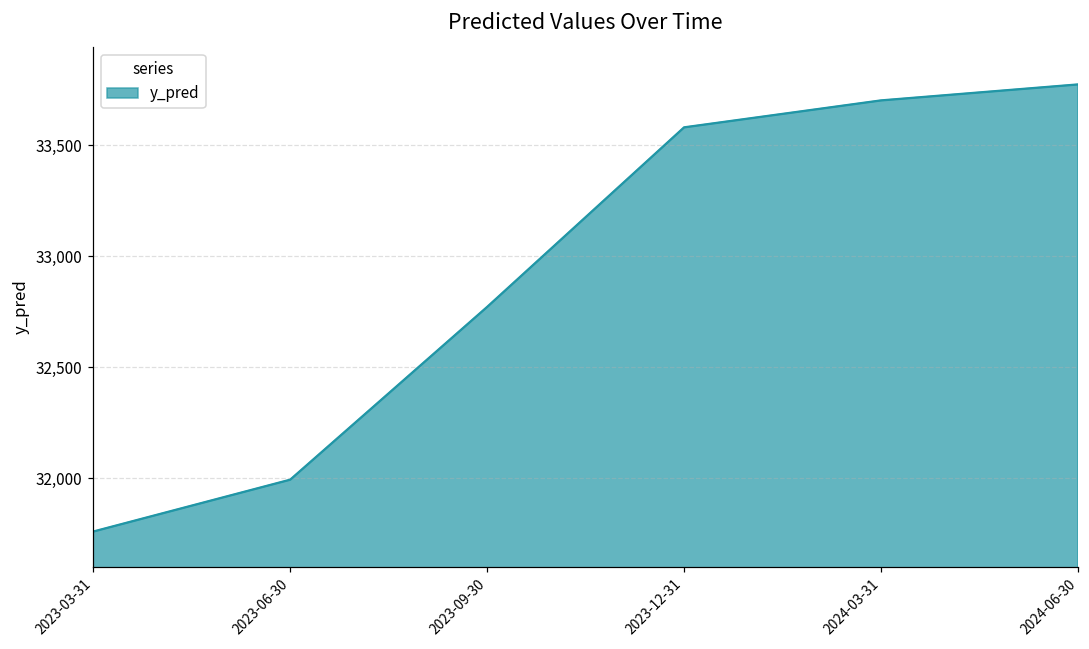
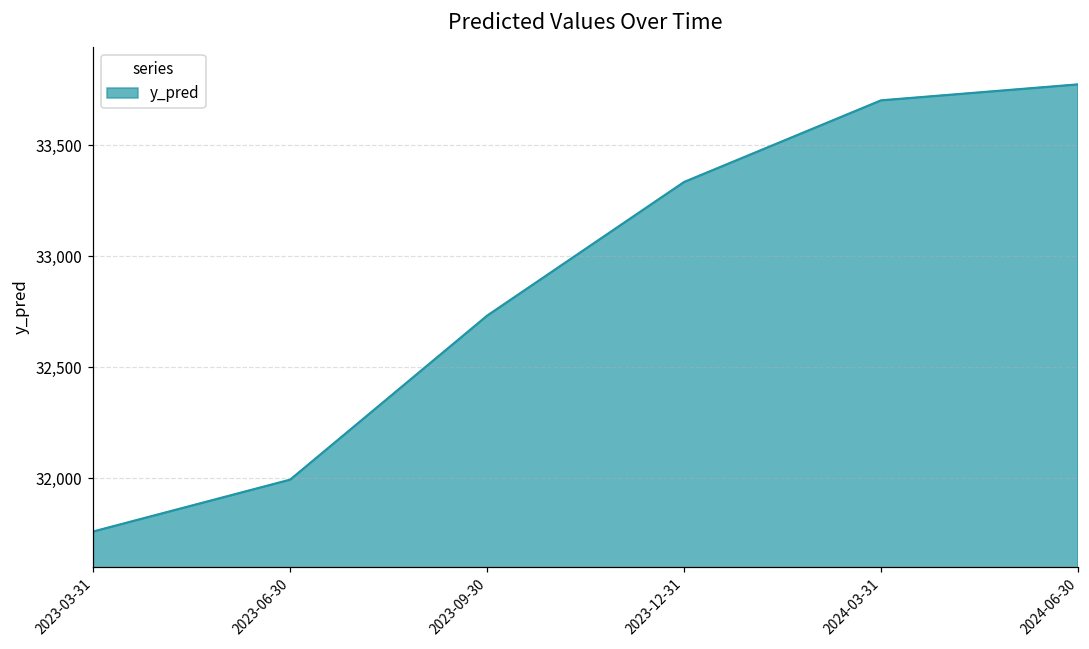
2023-09-30: 32,770 -> 32,730
2023-12-31: 33,580 -> 33,330
